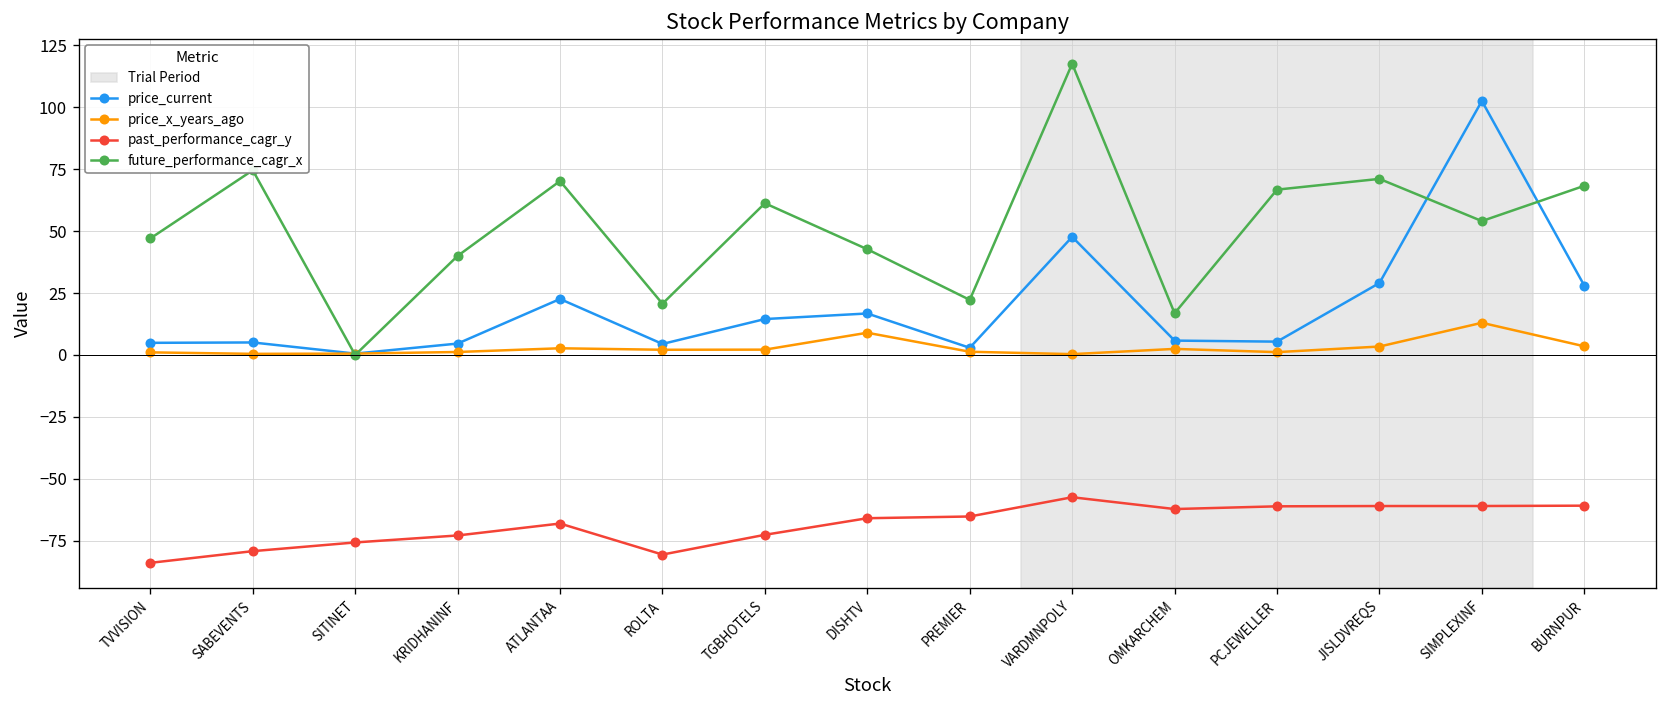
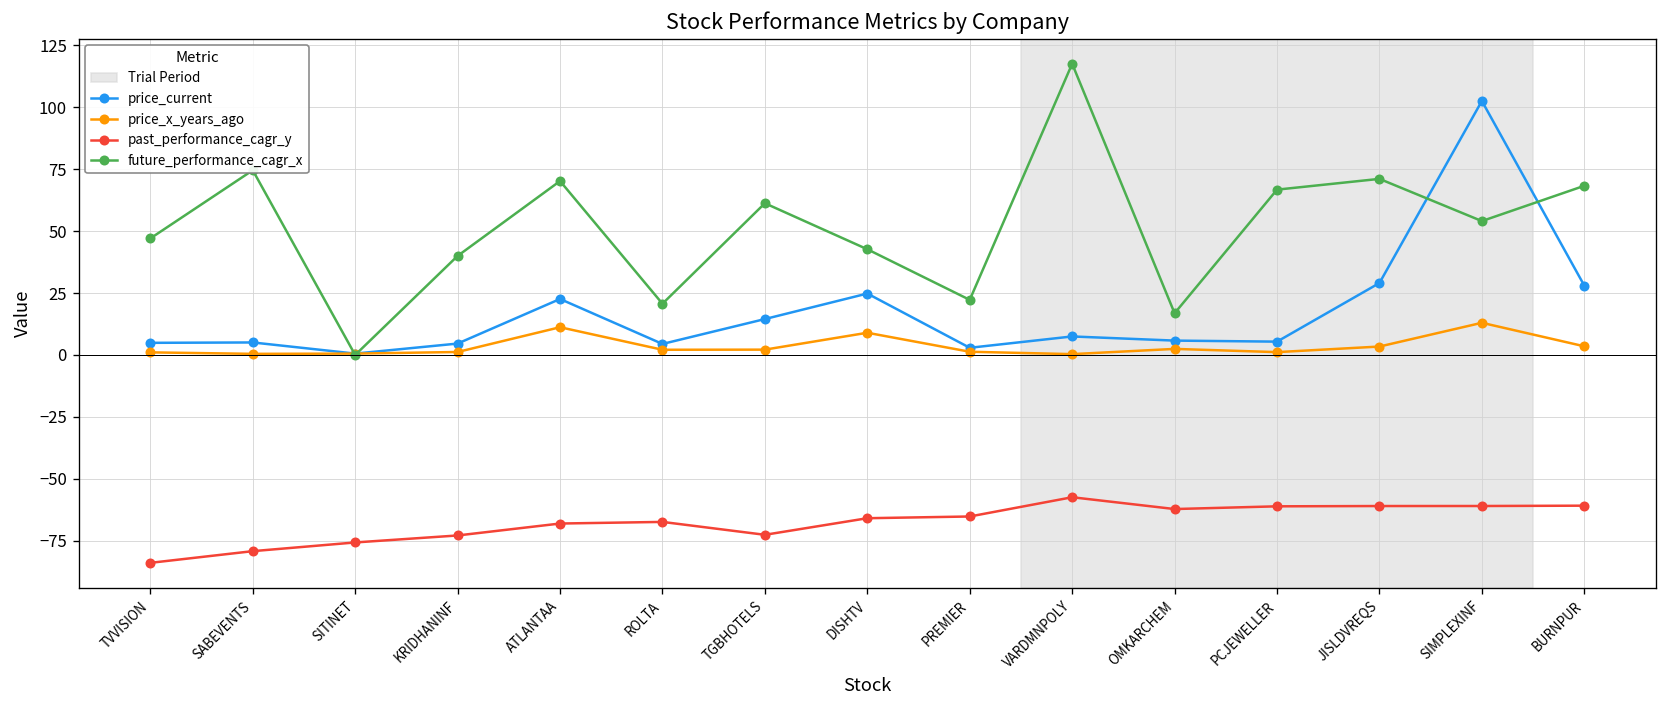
price_x_years_ago, ATLANTAA: 3 -> 11
past_performance_cagr_y, ROLTA: -81 -> -67
price_current, DISHTV: 17 -> 25
price_current, VARDMNPOLY: 48 -> 7
